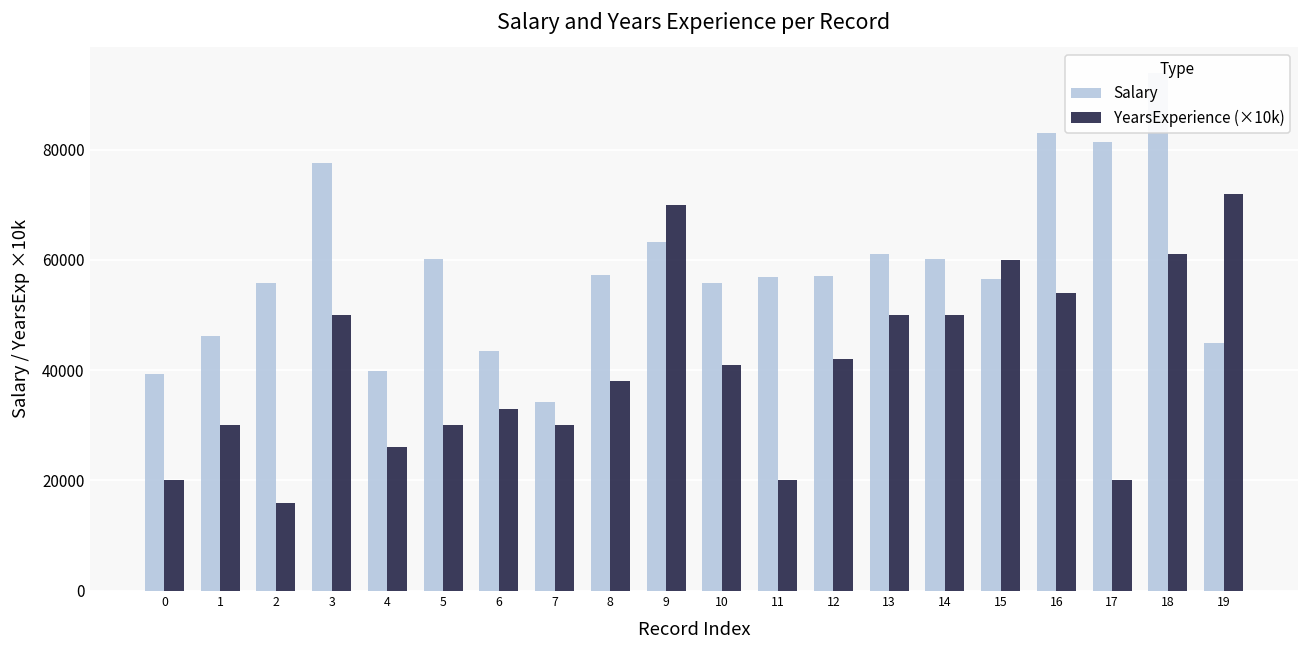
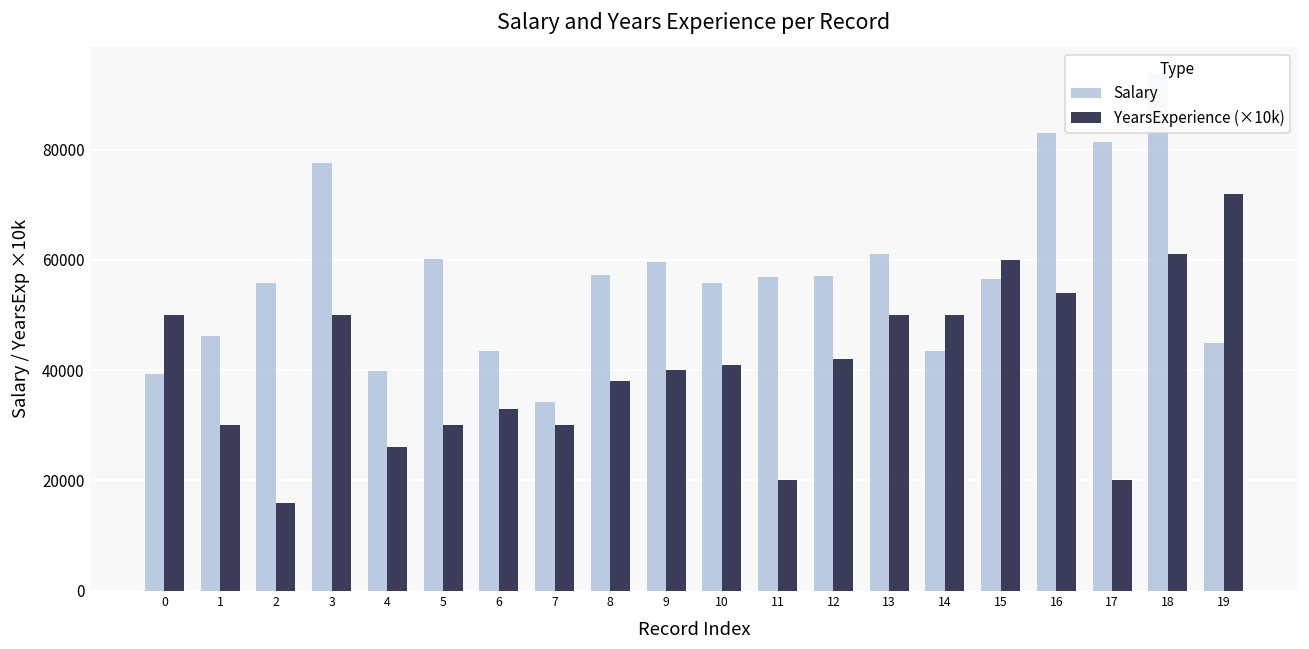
YearsExperience (×10k), 0: 20000 -> 50000
Salary, 9: 63000 -> 60000
YearsExperience (×10k), 9: 70000 -> 40000
Salary, 14: 60000 -> 44000
